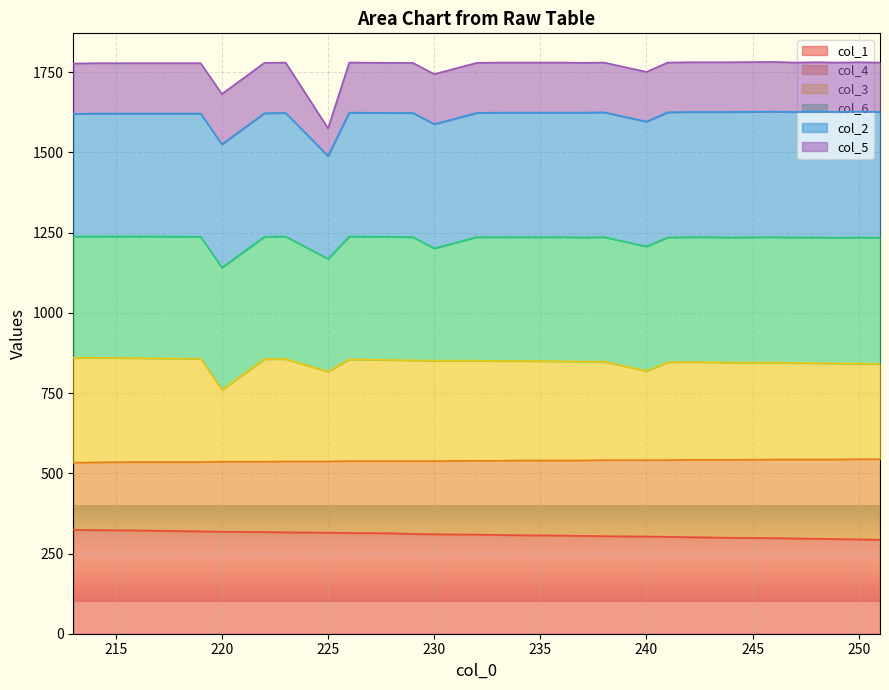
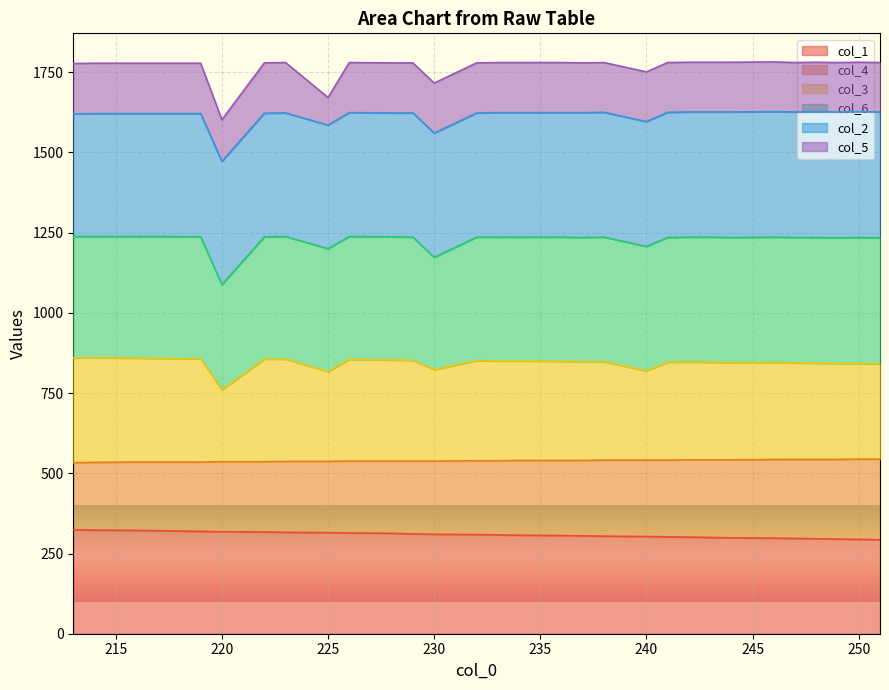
col_6, 220: 380 -> 330
col_5, 220: 160 -> 130
col_6, 225: 350 -> 380
col_2, 225: 320 -> 390
col_3, 230: 310 -> 290
